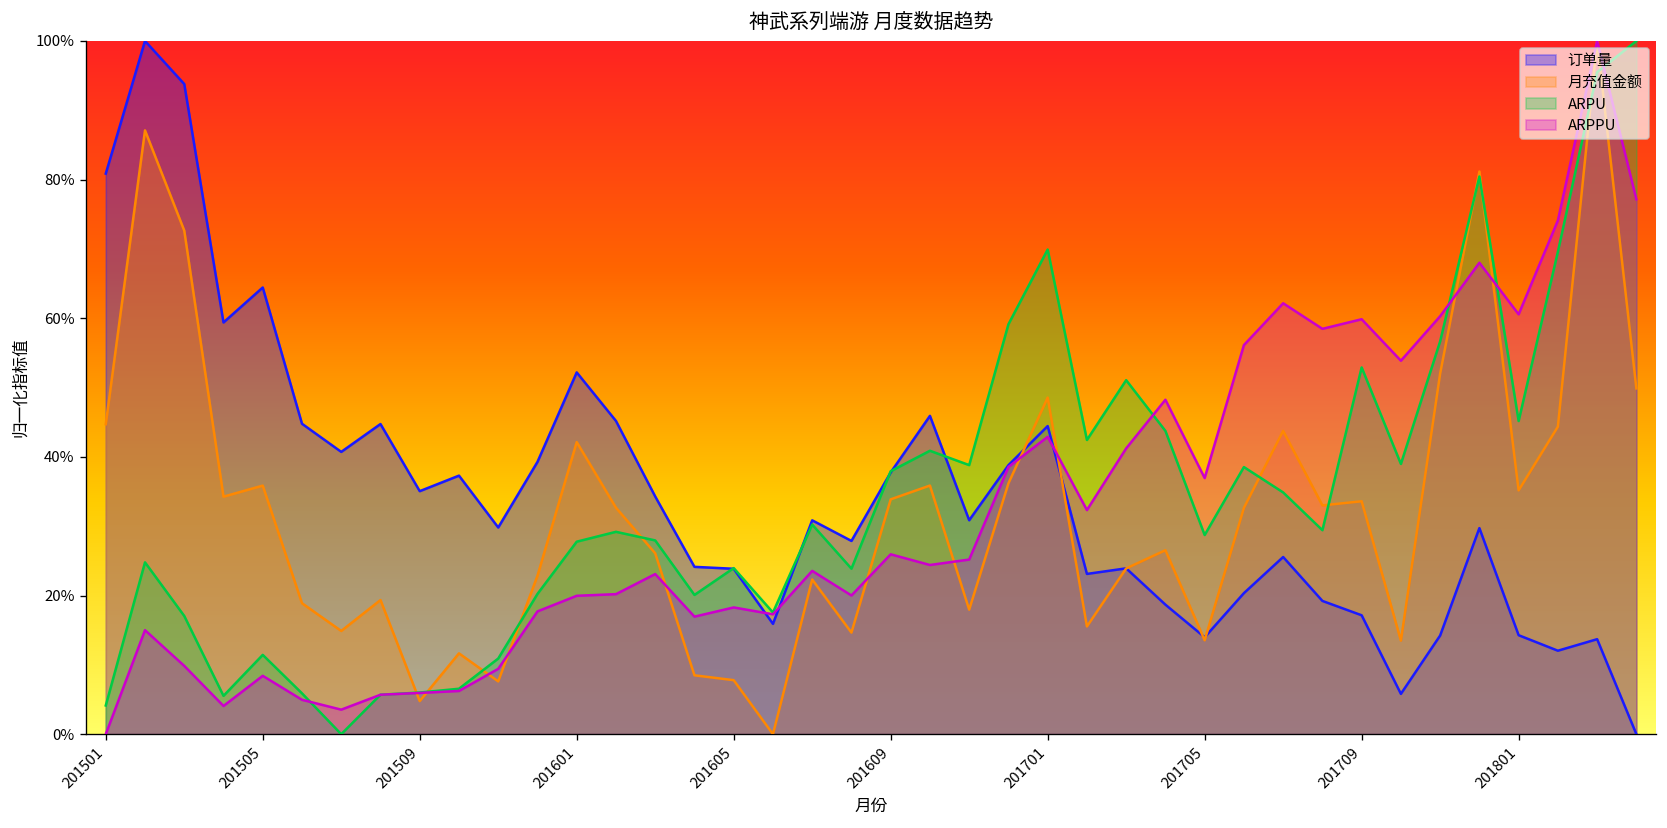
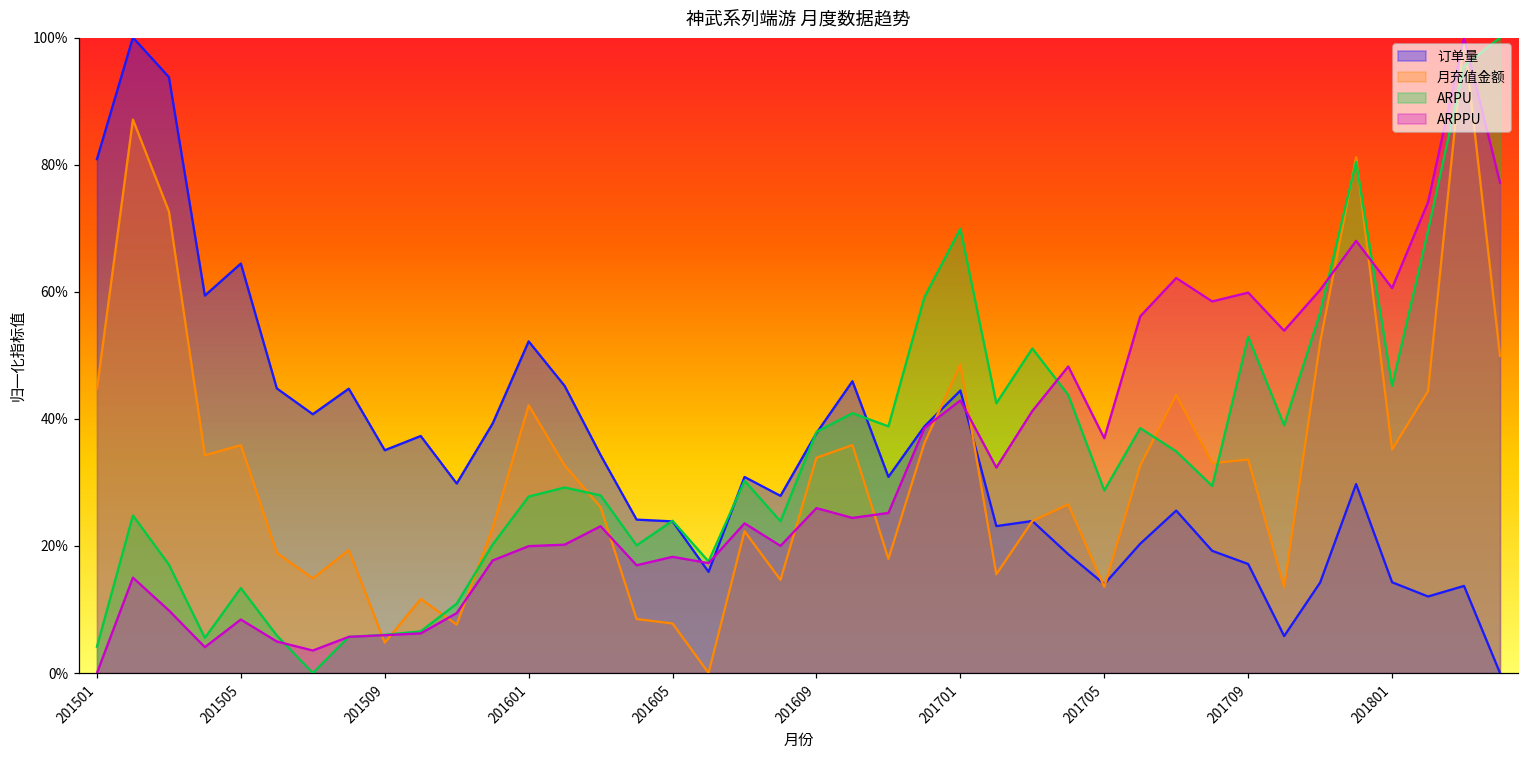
ARPU, 201505: 11% -> 13%
